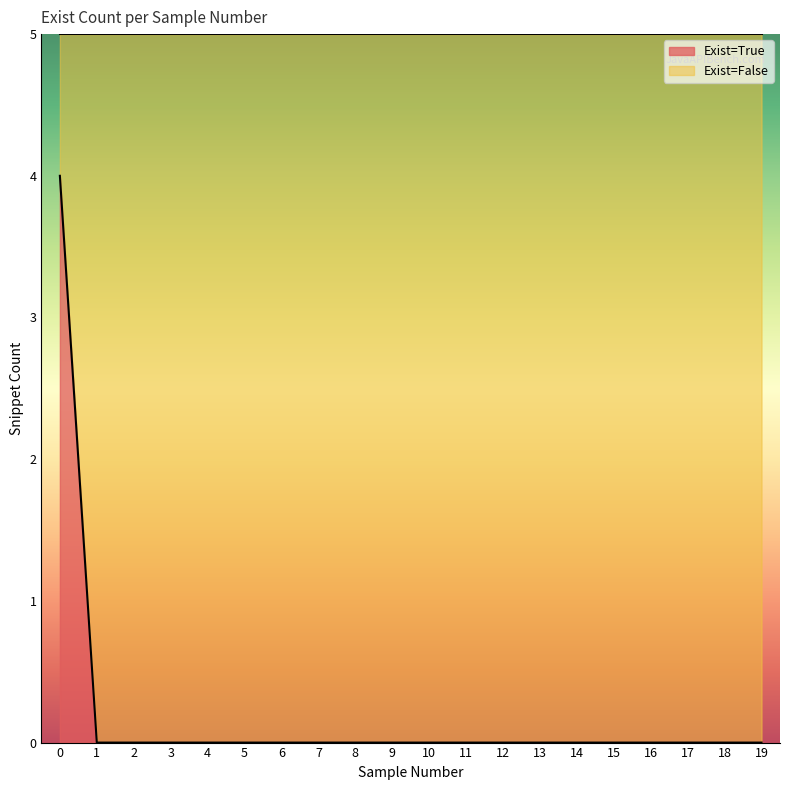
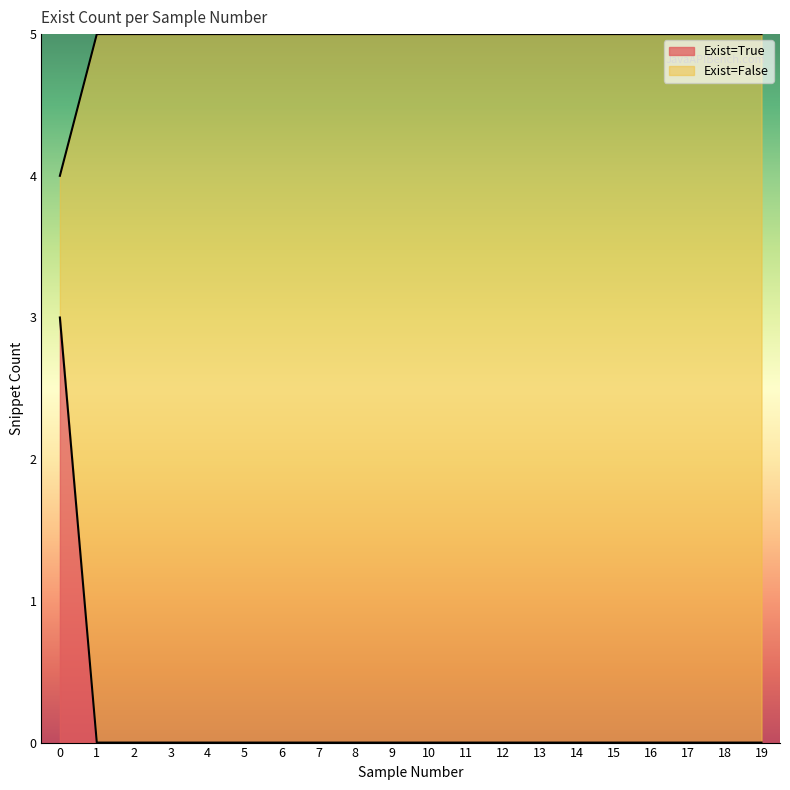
Exist=True, 0: 4 -> 3
